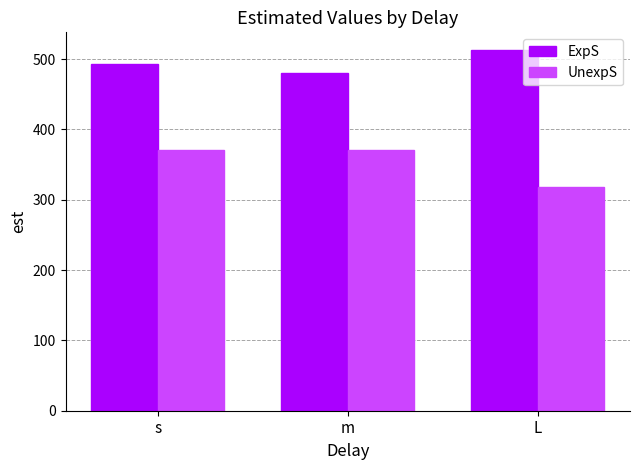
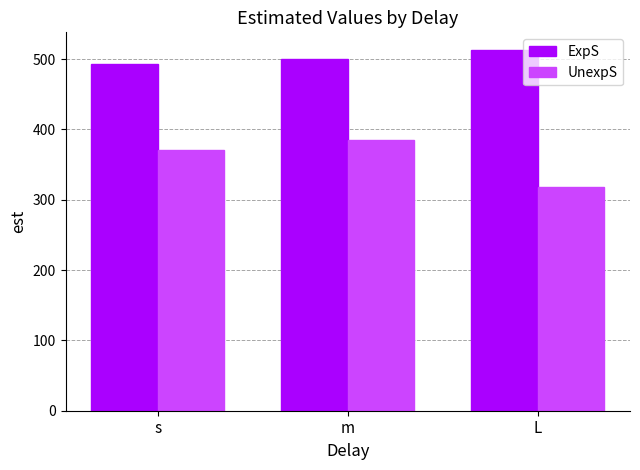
ExpS, m: 480 -> 500
UnexpS, m: 370 -> 380
